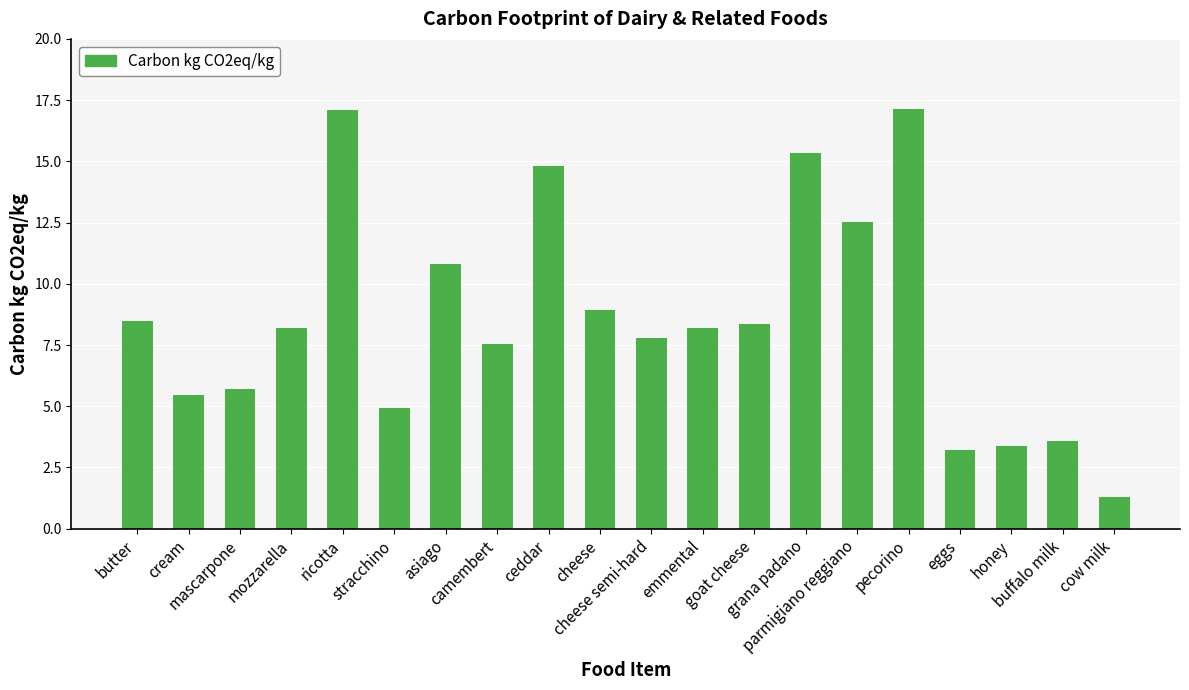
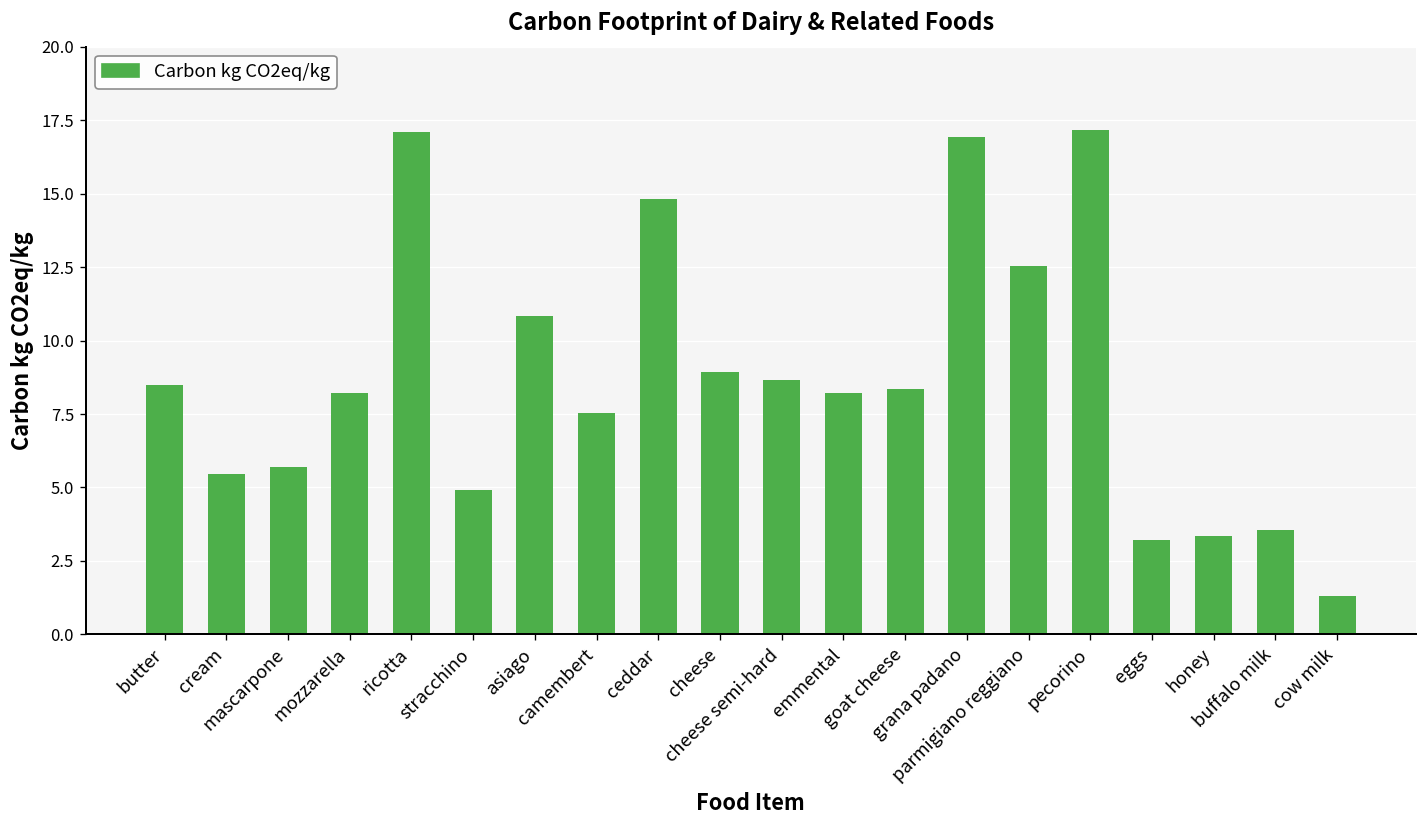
cheese semi-hard: 7.8 -> 8.7
grana padano: 15.3 -> 16.9
